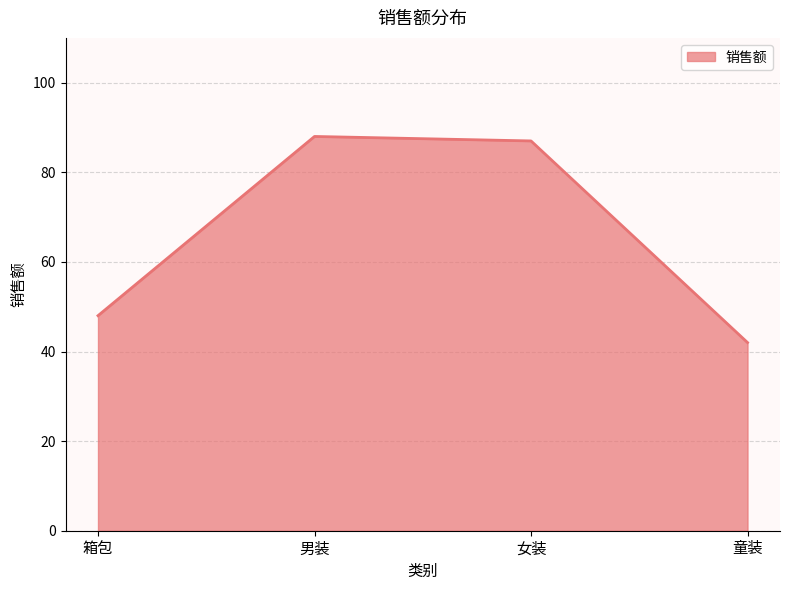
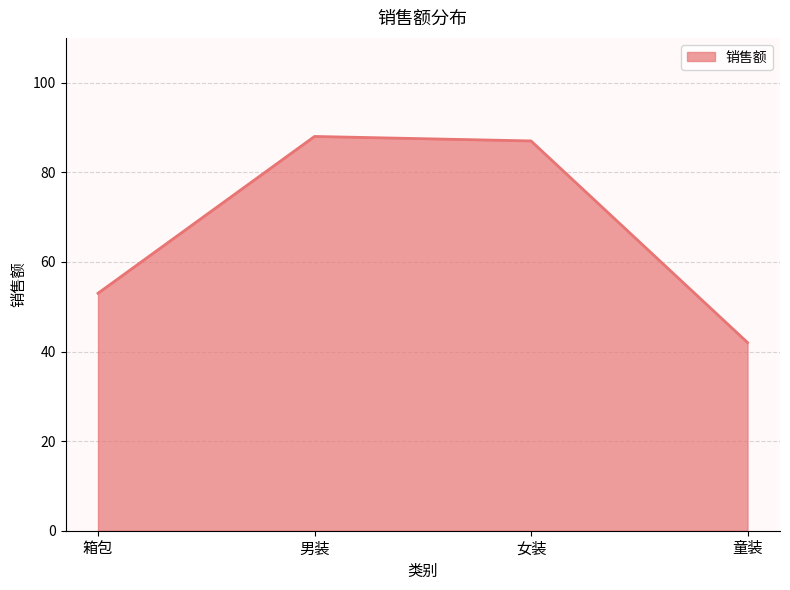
箱包: 48 -> 53
